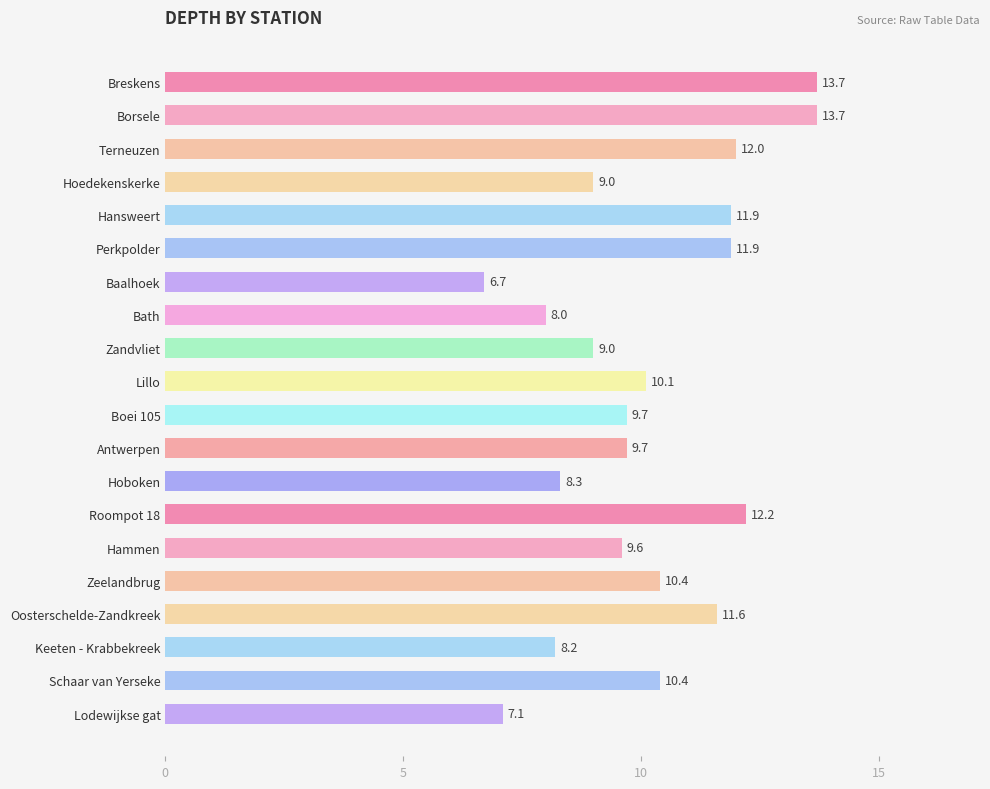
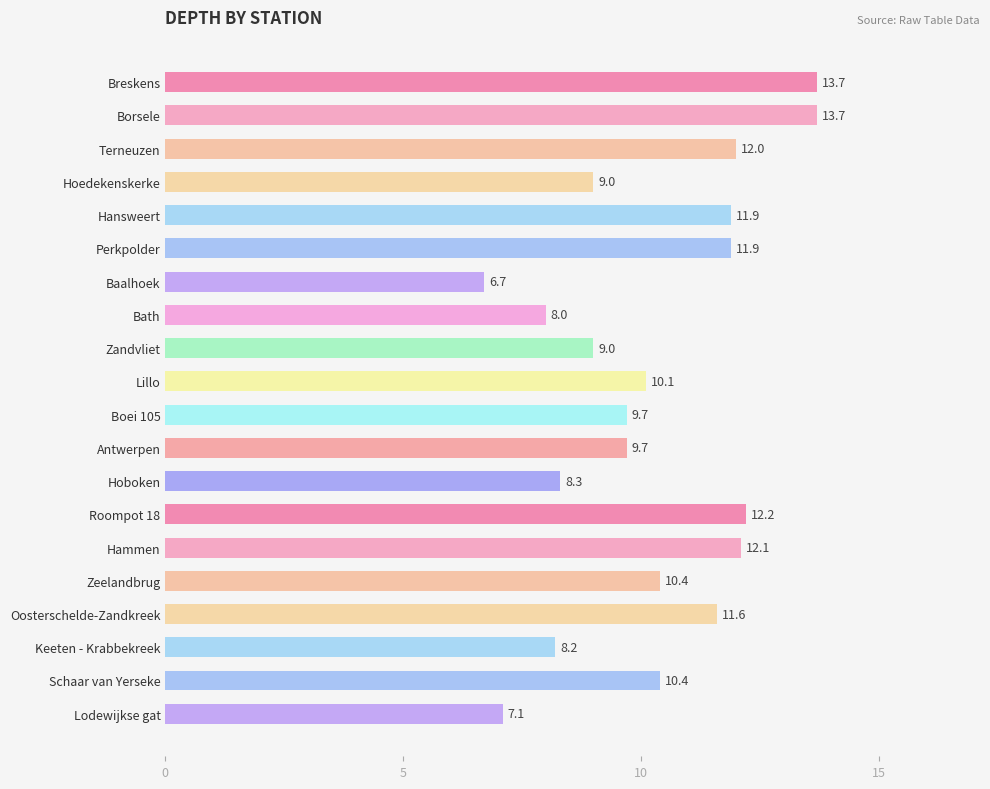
Hammen: 9.6 -> 12.1
